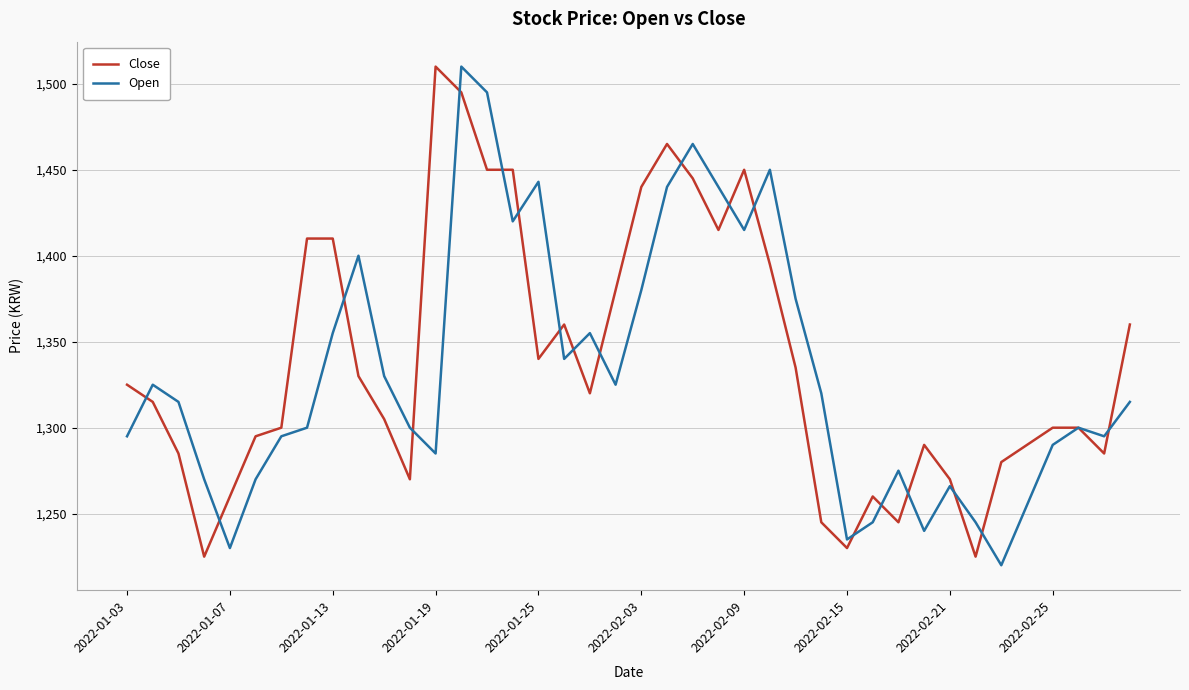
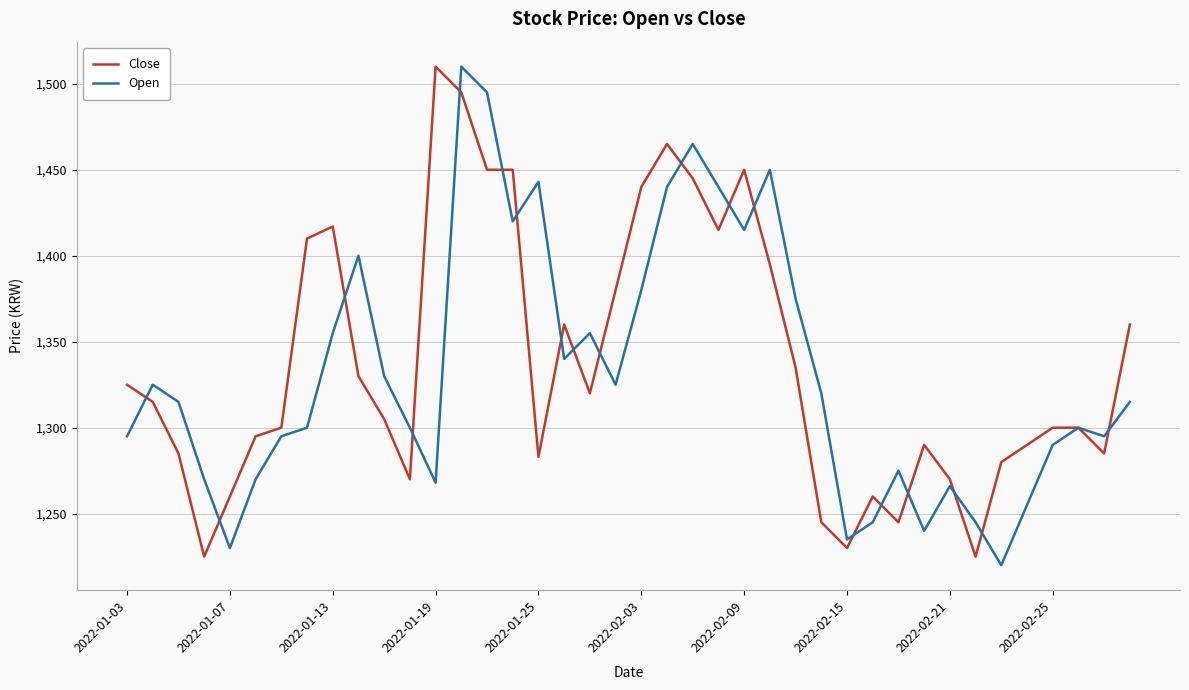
Close, 2022-01-13: 1,410 -> 1,417
Open, 2022-01-19: 1,285 -> 1,268
Close, 2022-01-25: 1,340 -> 1,283
